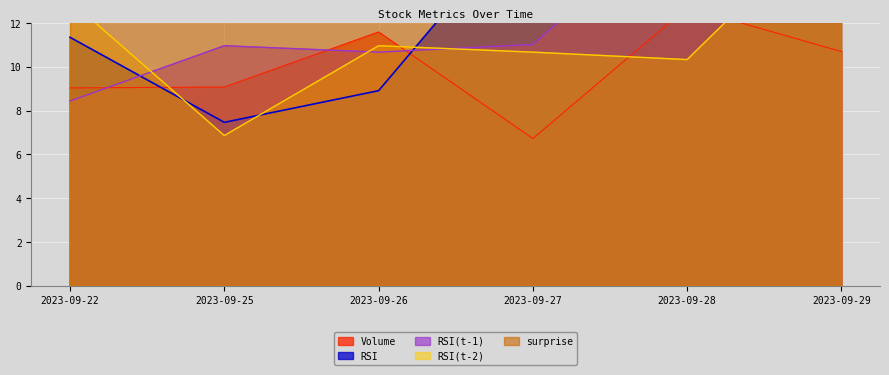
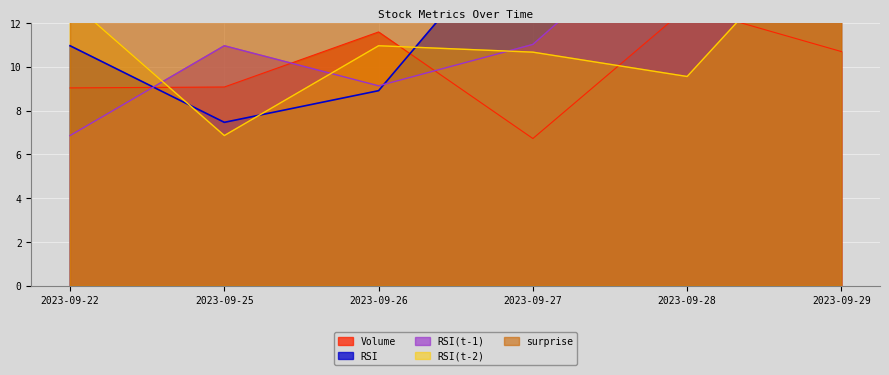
RSI, 2023-09-22: 11.3 -> 11.0
RSI(t-1), 2023-09-22: 8.4 -> 6.9
RSI(t-1), 2023-09-26: 10.7 -> 9.1
RSI(t-2), 2023-09-28: 10.3 -> 9.6
